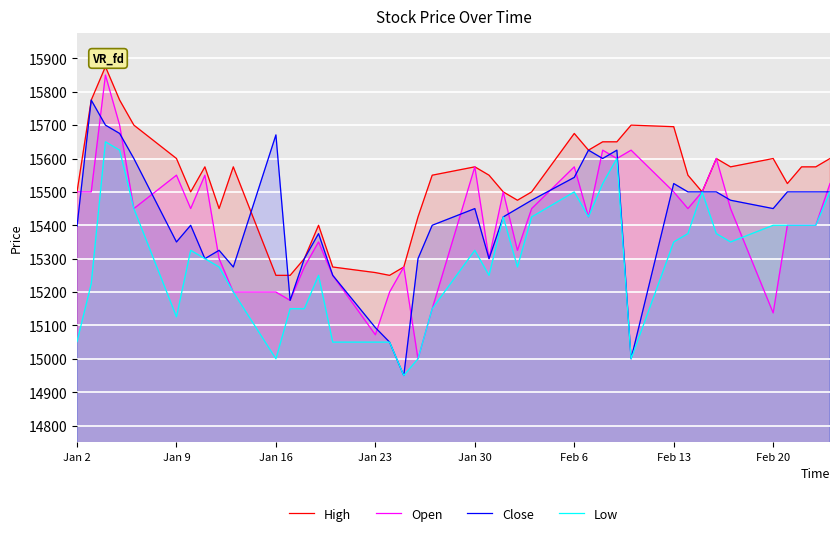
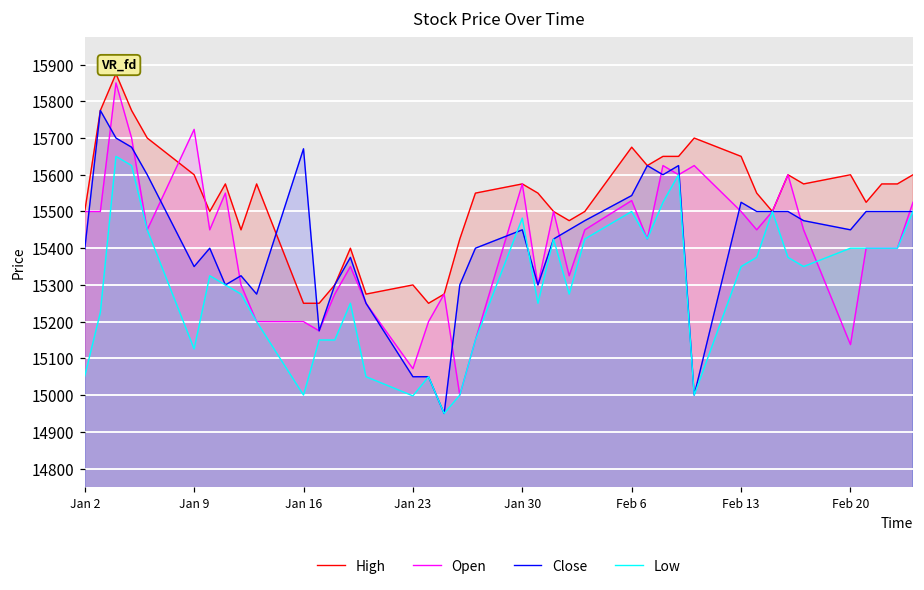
Open, Jan 9: 15550 -> 15720
High, Jan 23: 15260 -> 15300
Close, Jan 23: 15090 -> 15050
Low, Jan 23: 15050 -> 15000
Low, Jan 30: 15330 -> 15480
Open, Feb 6: 15580 -> 15530
High, Feb 13: 15700 -> 15650
